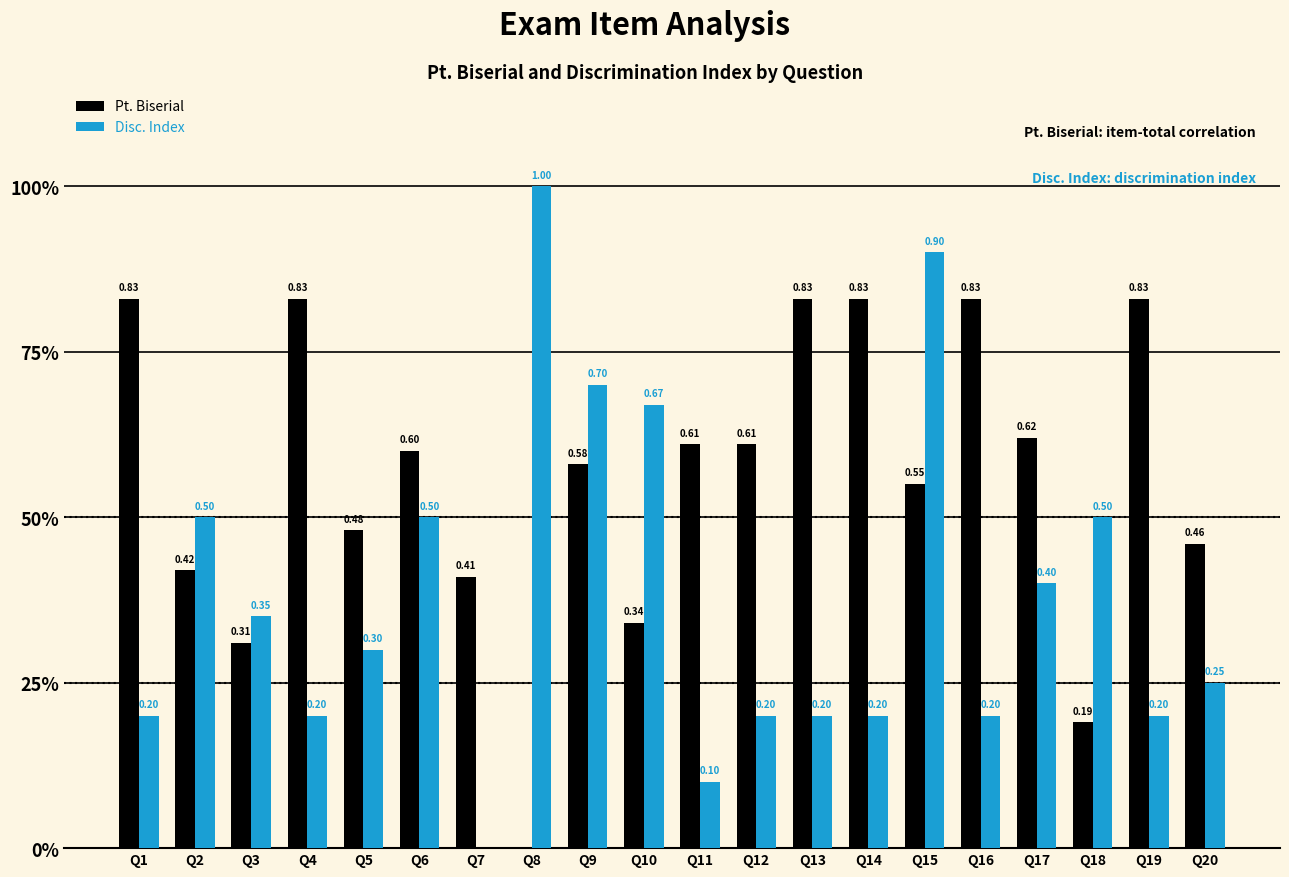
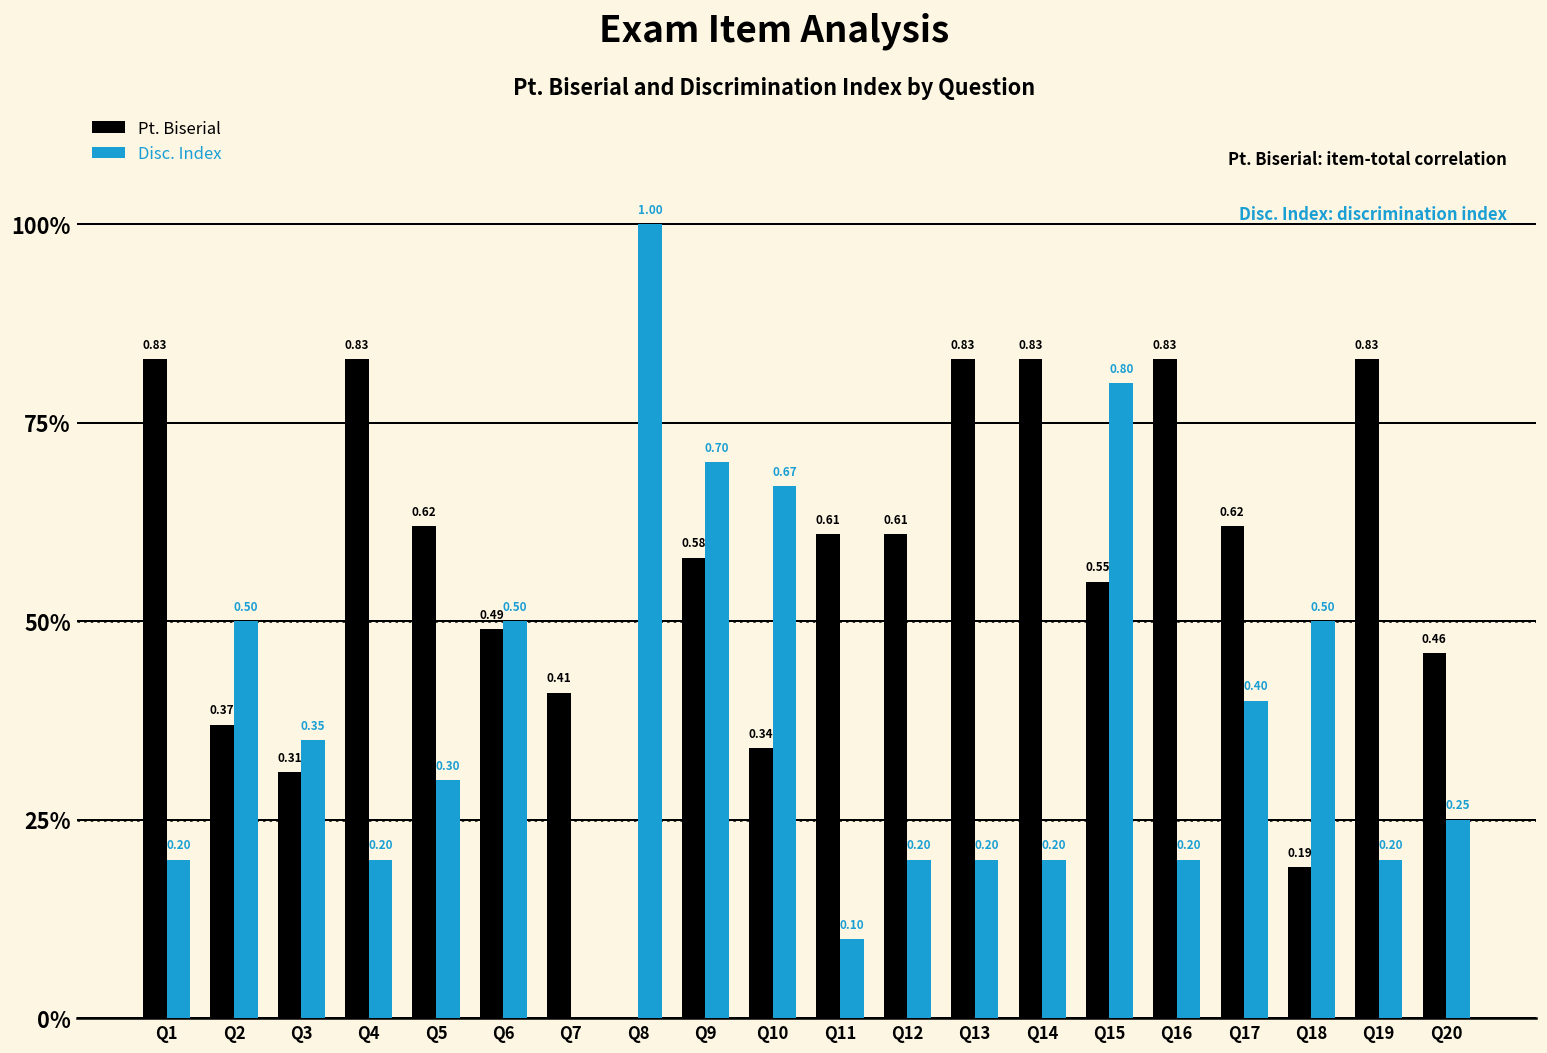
Pt. Biserial, Q2: 0.42 -> 0.37
Pt. Biserial, Q5: 0.48 -> 0.62
Pt. Biserial, Q6: 0.60 -> 0.49
Disc. Index, Q15: 0.90 -> 0.80
